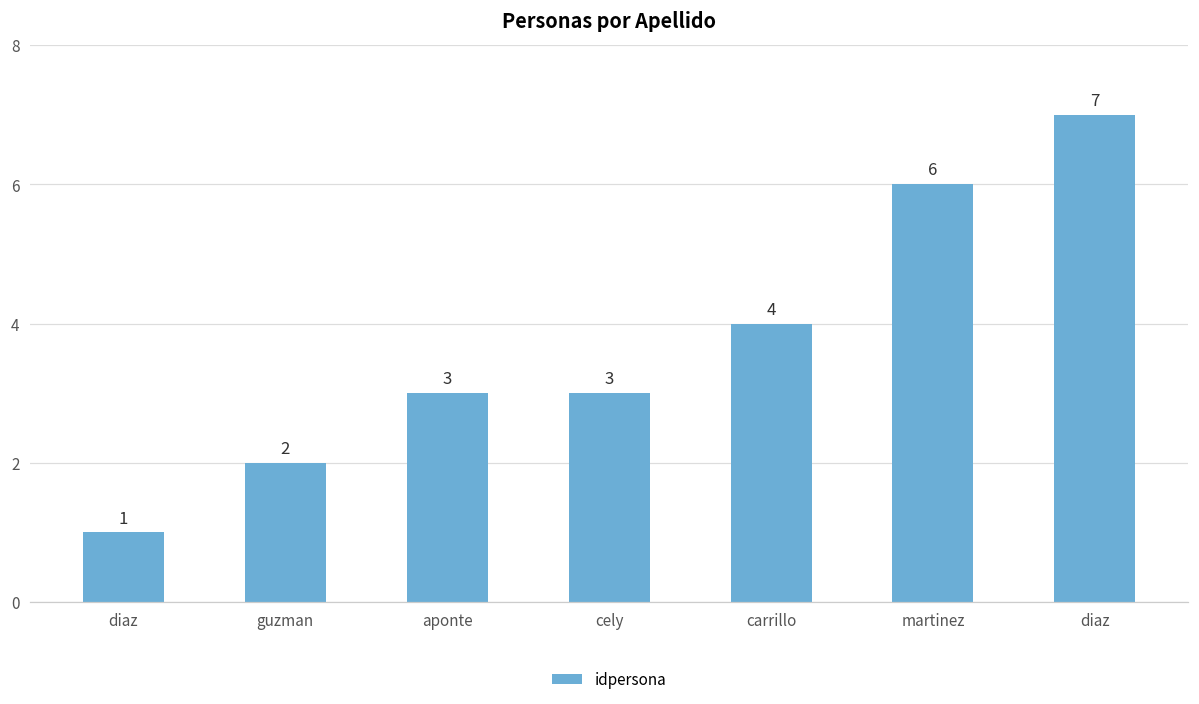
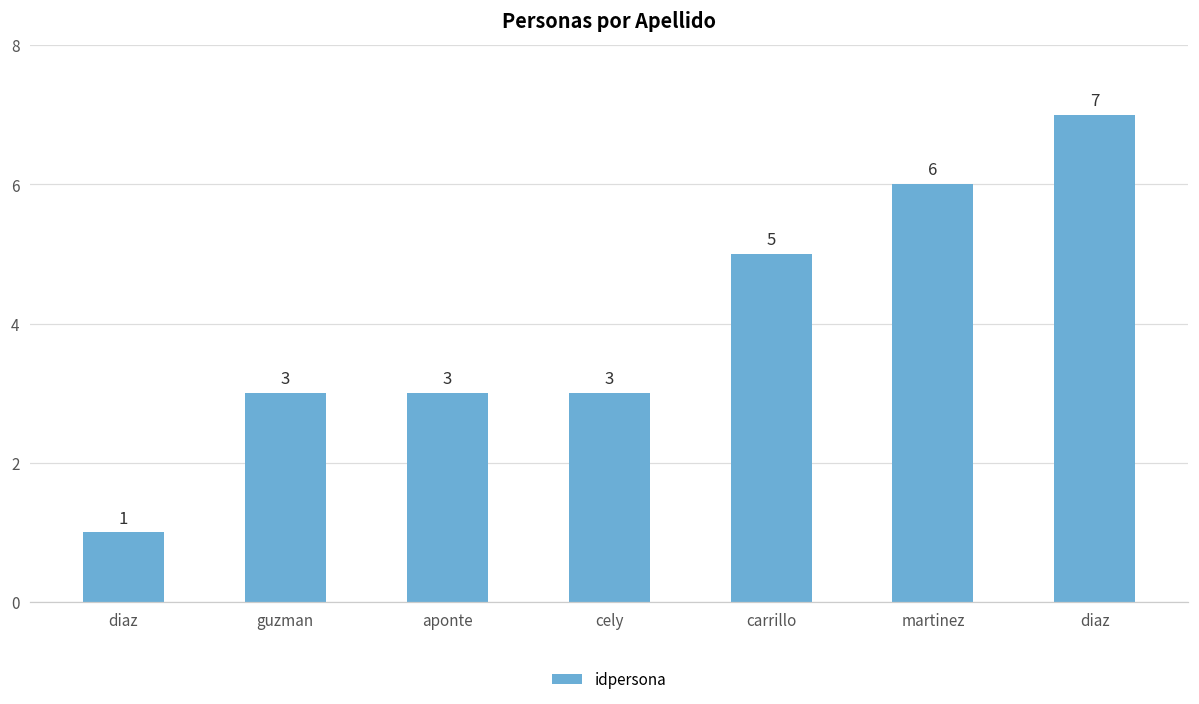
guzman: 2 -> 3
carrillo: 4 -> 5
